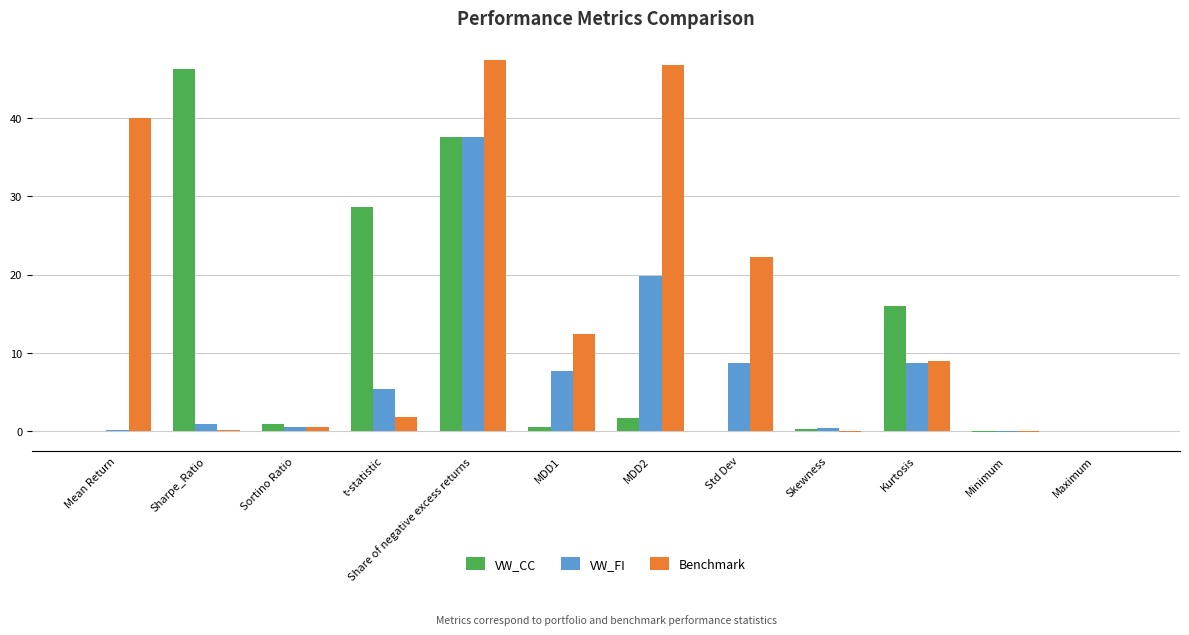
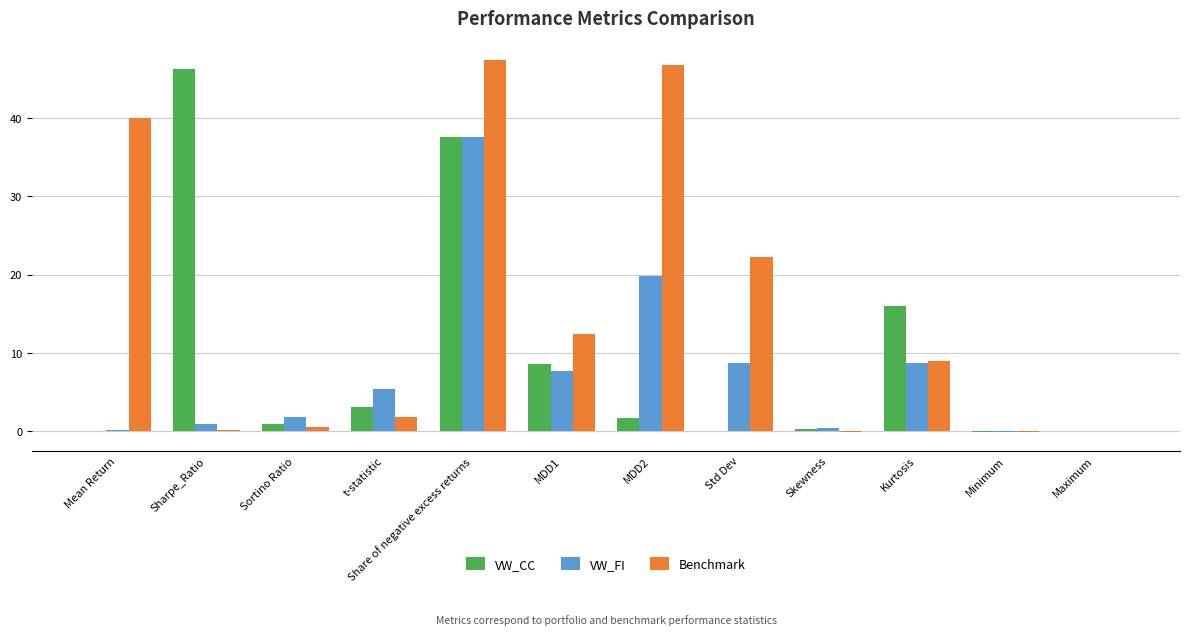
VW_FI, Sortino Ratio: 1 -> 2
VW_CC, t-statistic: 29 -> 3
VW_CC, MDD1: 1 -> 9
